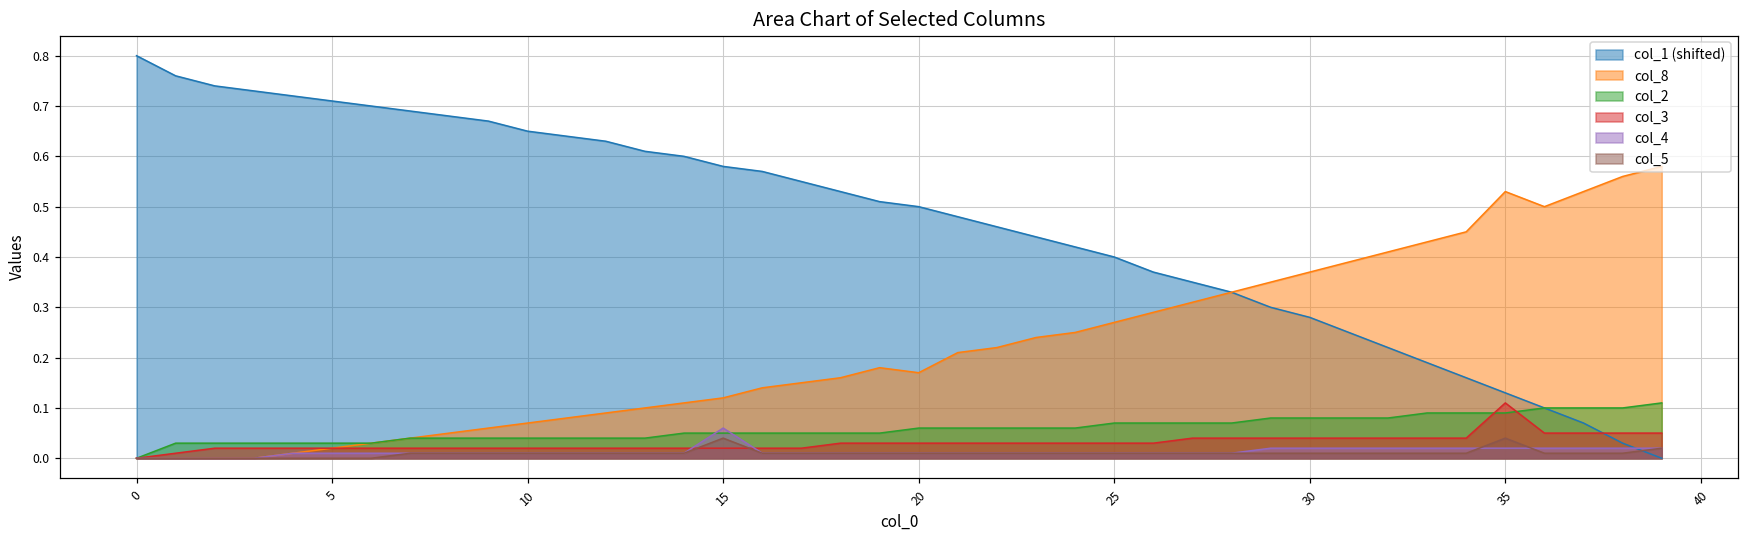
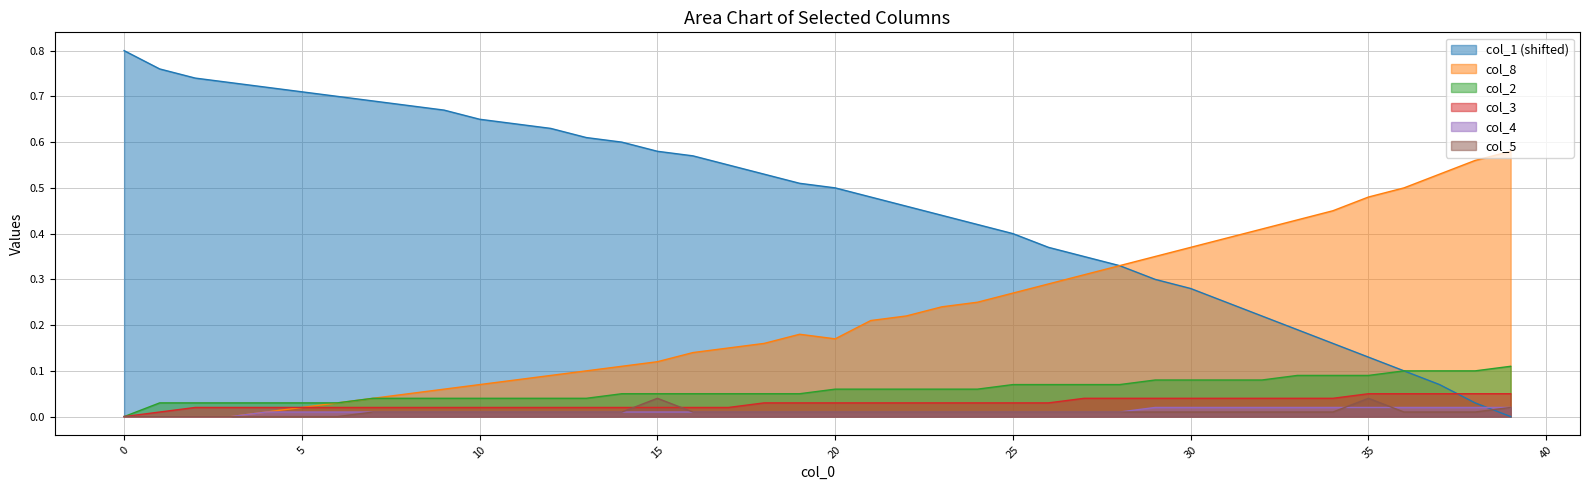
col_4, 15: 0.06 -> 0.01
col_8, 35: 0.53 -> 0.48
col_3, 35: 0.11 -> 0.05
